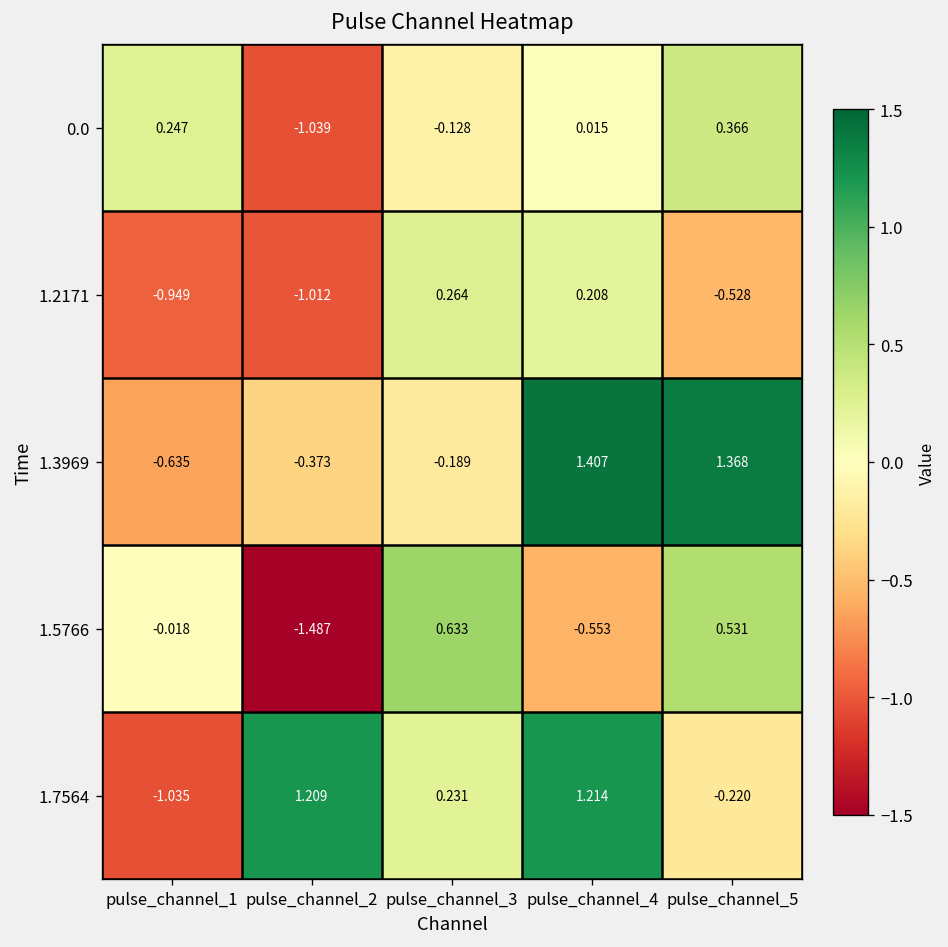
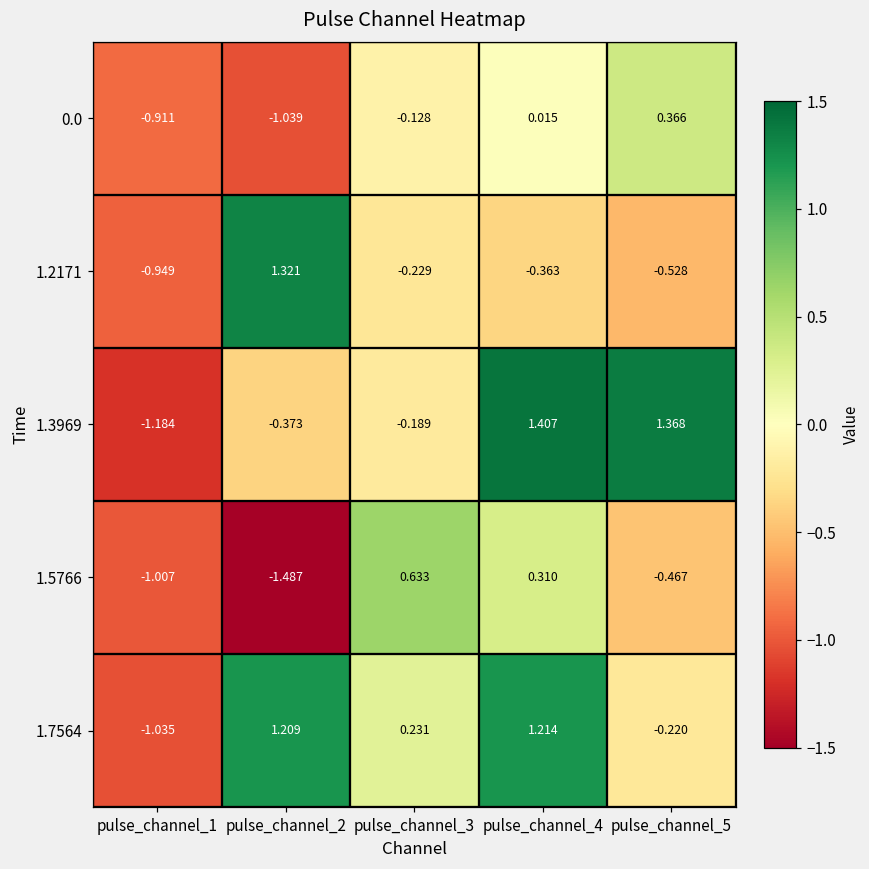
0.0, pulse_channel_1: 0.247 -> -0.911
1.2171, pulse_channel_2: -1.012 -> 1.321
1.2171, pulse_channel_3: 0.264 -> -0.229
1.2171, pulse_channel_4: 0.208 -> -0.363
1.3969, pulse_channel_1: -0.635 -> -1.184
1.5766, pulse_channel_1: -0.018 -> -1.007
1.5766, pulse_channel_4: -0.553 -> 0.310
1.5766, pulse_channel_5: 0.531 -> -0.467
